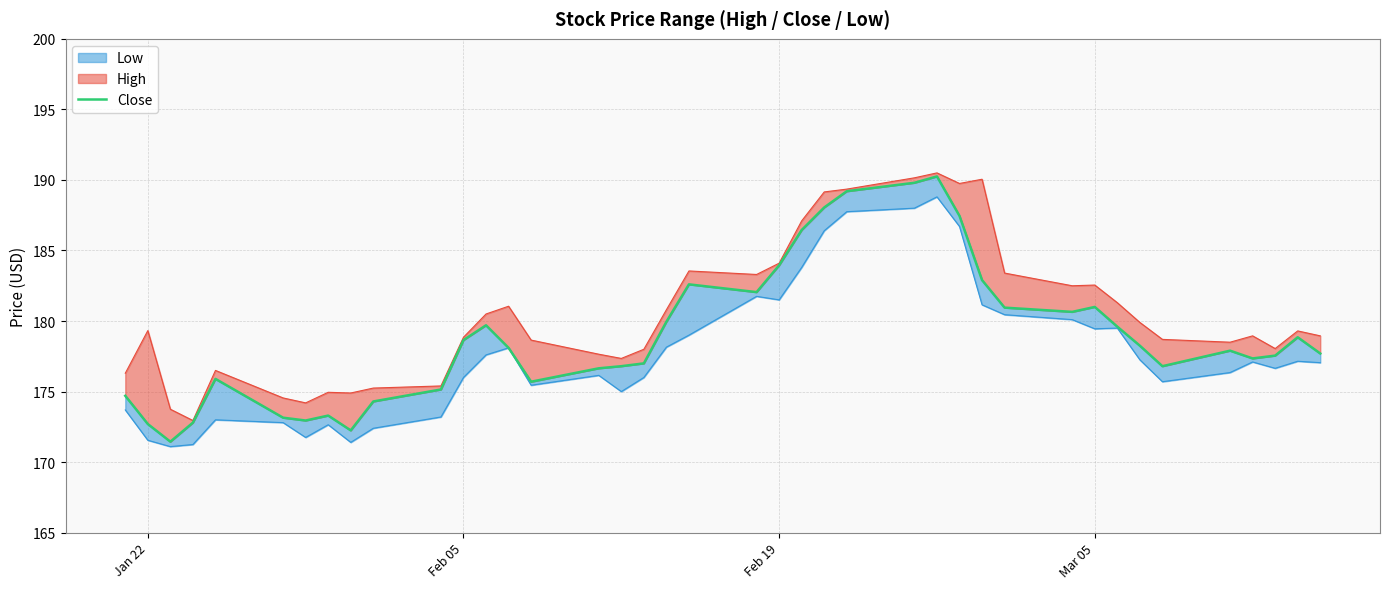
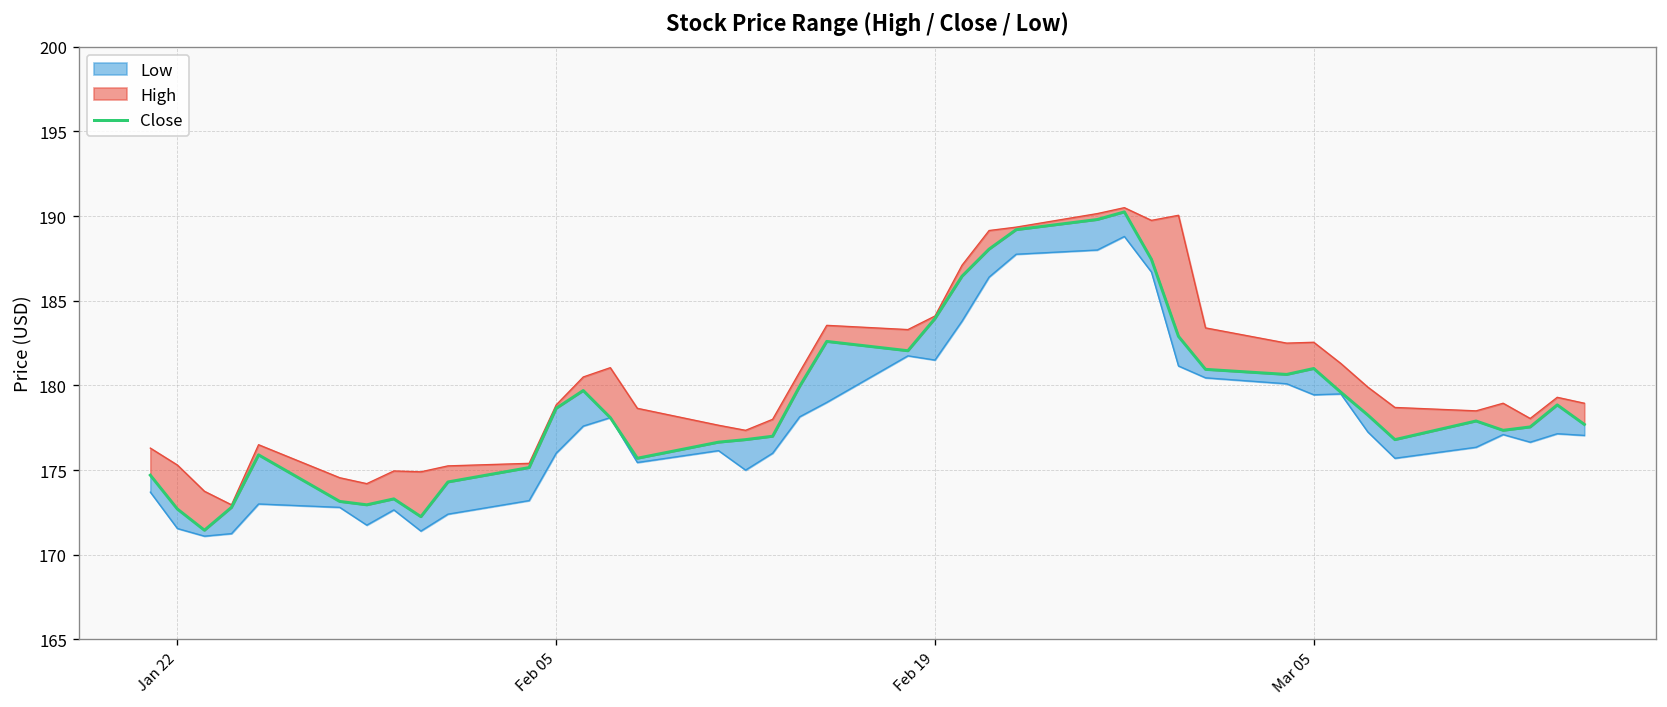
High, Jan 22: 179.3 -> 175.3
